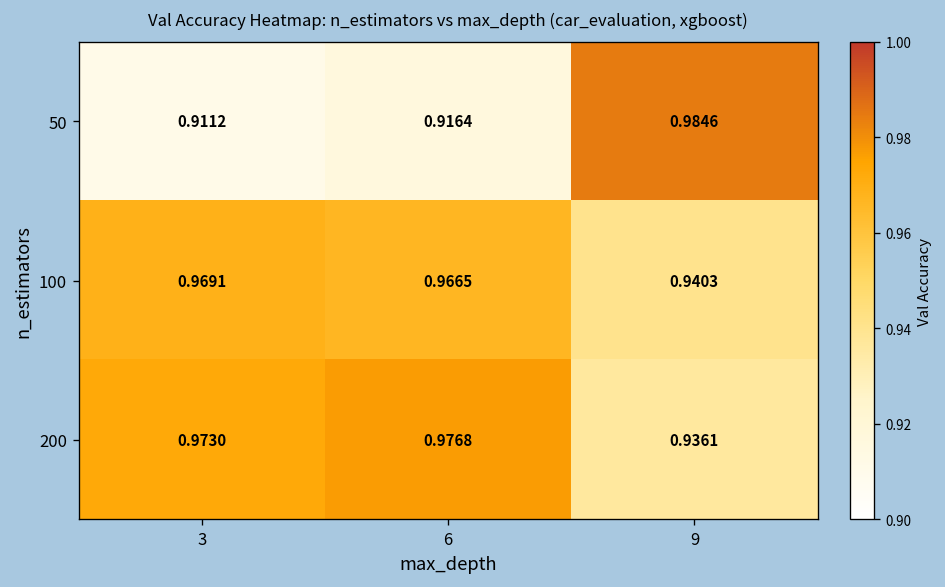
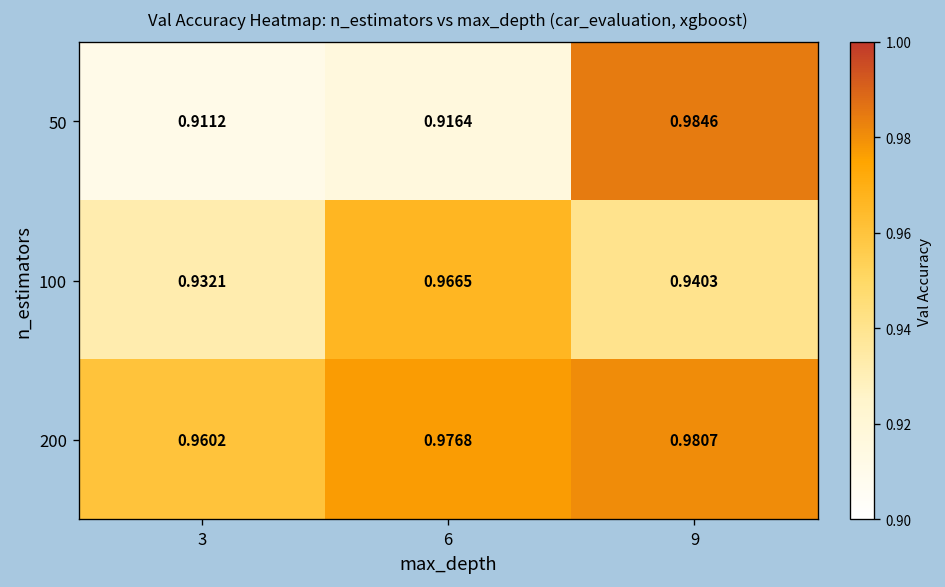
100, 3: 0.9691 -> 0.9321
200, 3: 0.9730 -> 0.9602
200, 9: 0.9361 -> 0.9807
